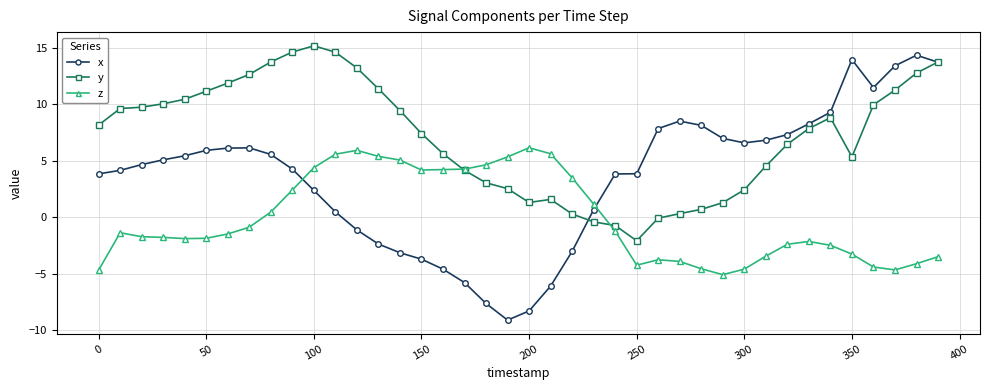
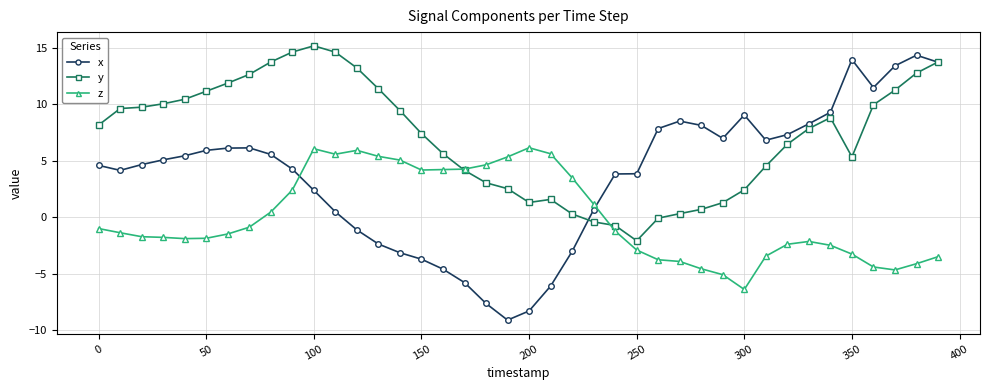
x, 0: 3.8 -> 4.6
z, 0: -4.7 -> -1.0
z, 100: 4.4 -> 6.1
z, 250: -4.3 -> -2.9
x, 300: 6.6 -> 9.0
z, 300: -4.6 -> -6.4
